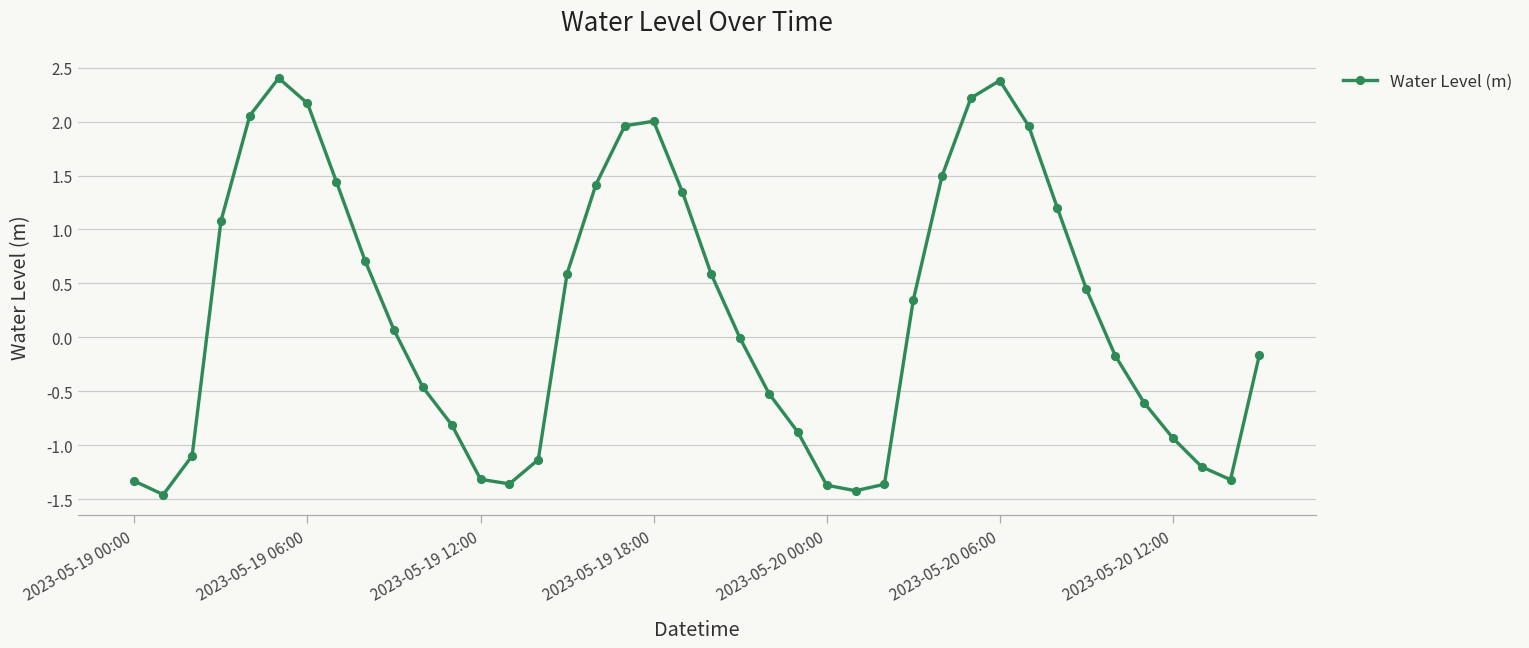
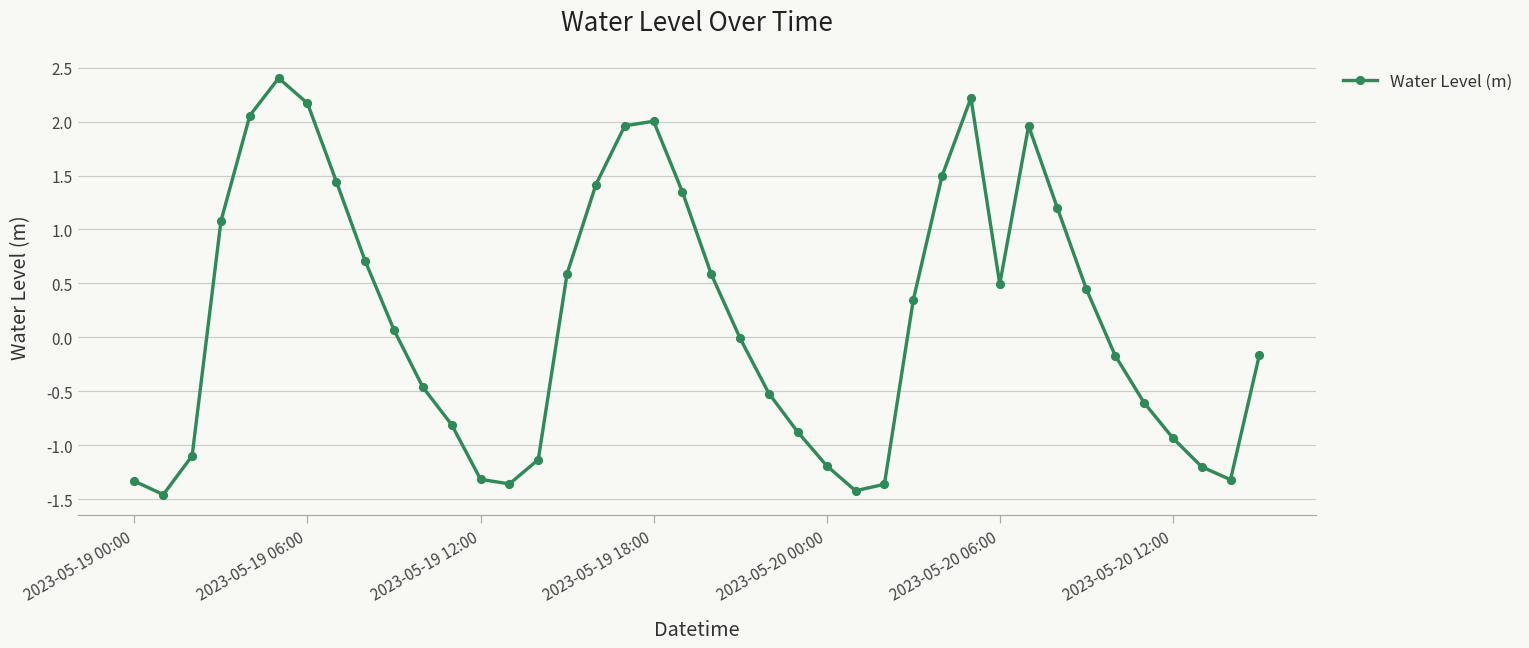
2023-05-20 00:00: -1.4 -> -1.2
2023-05-20 06:00: 2.4 -> 0.5
